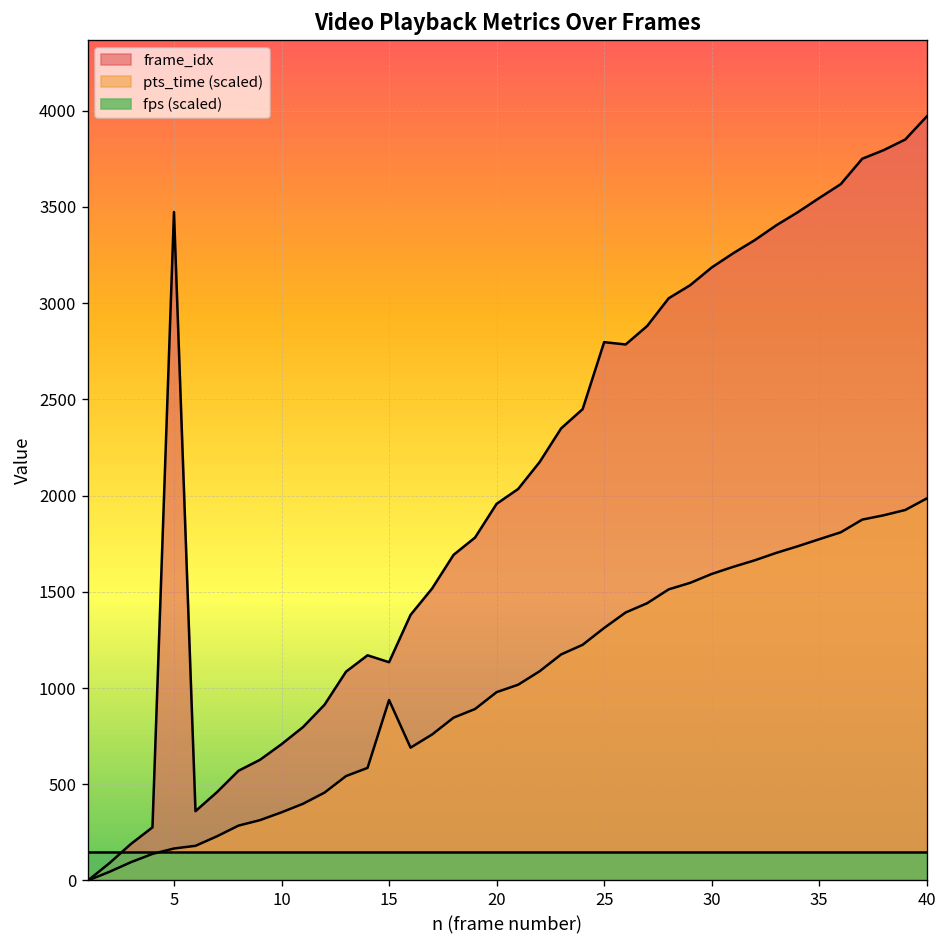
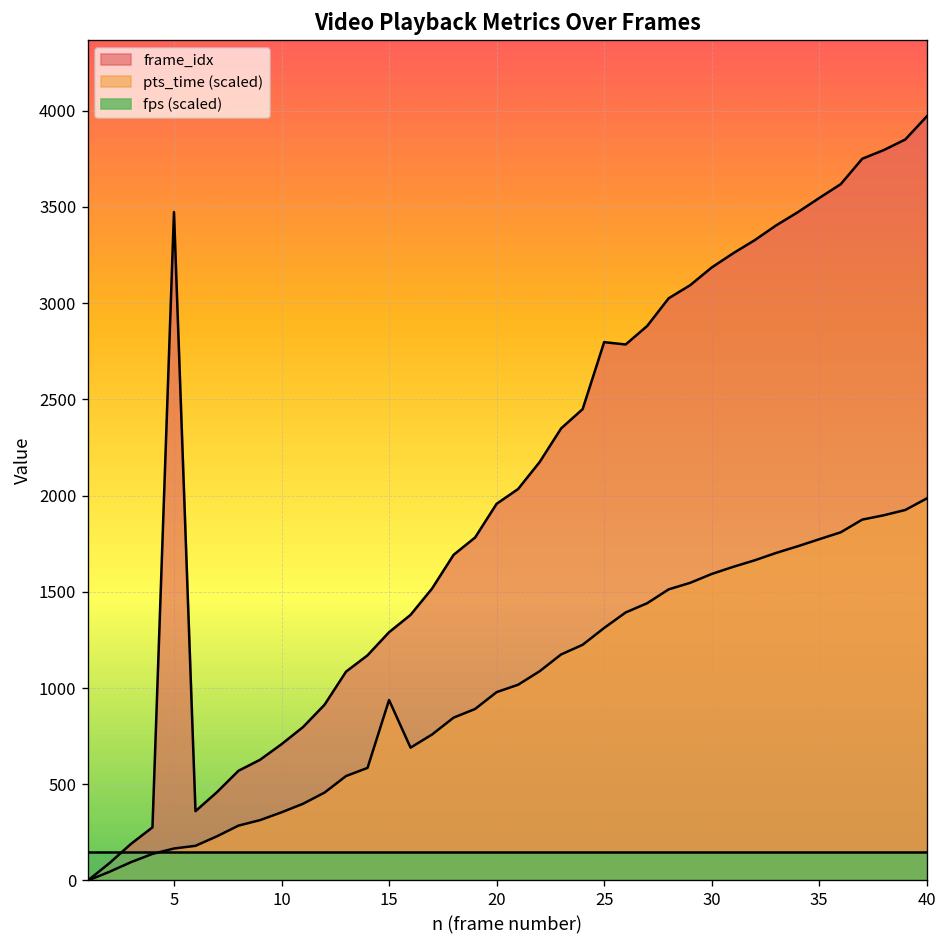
frame_idx, 15: 1130 -> 1290
